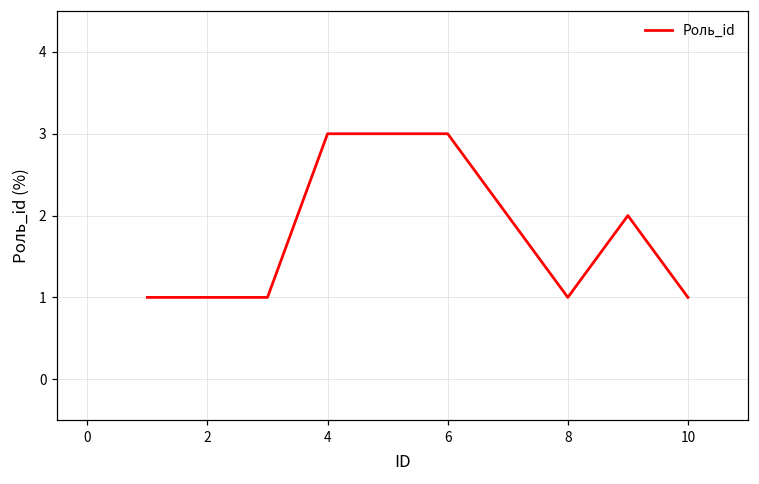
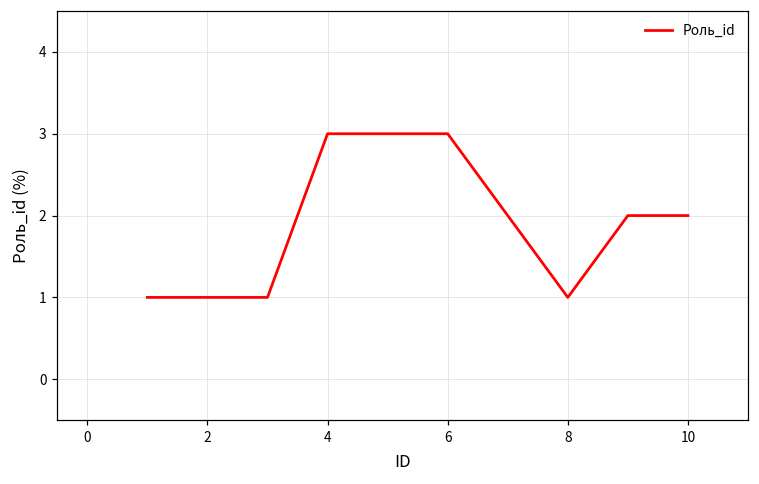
10: 1 -> 2
